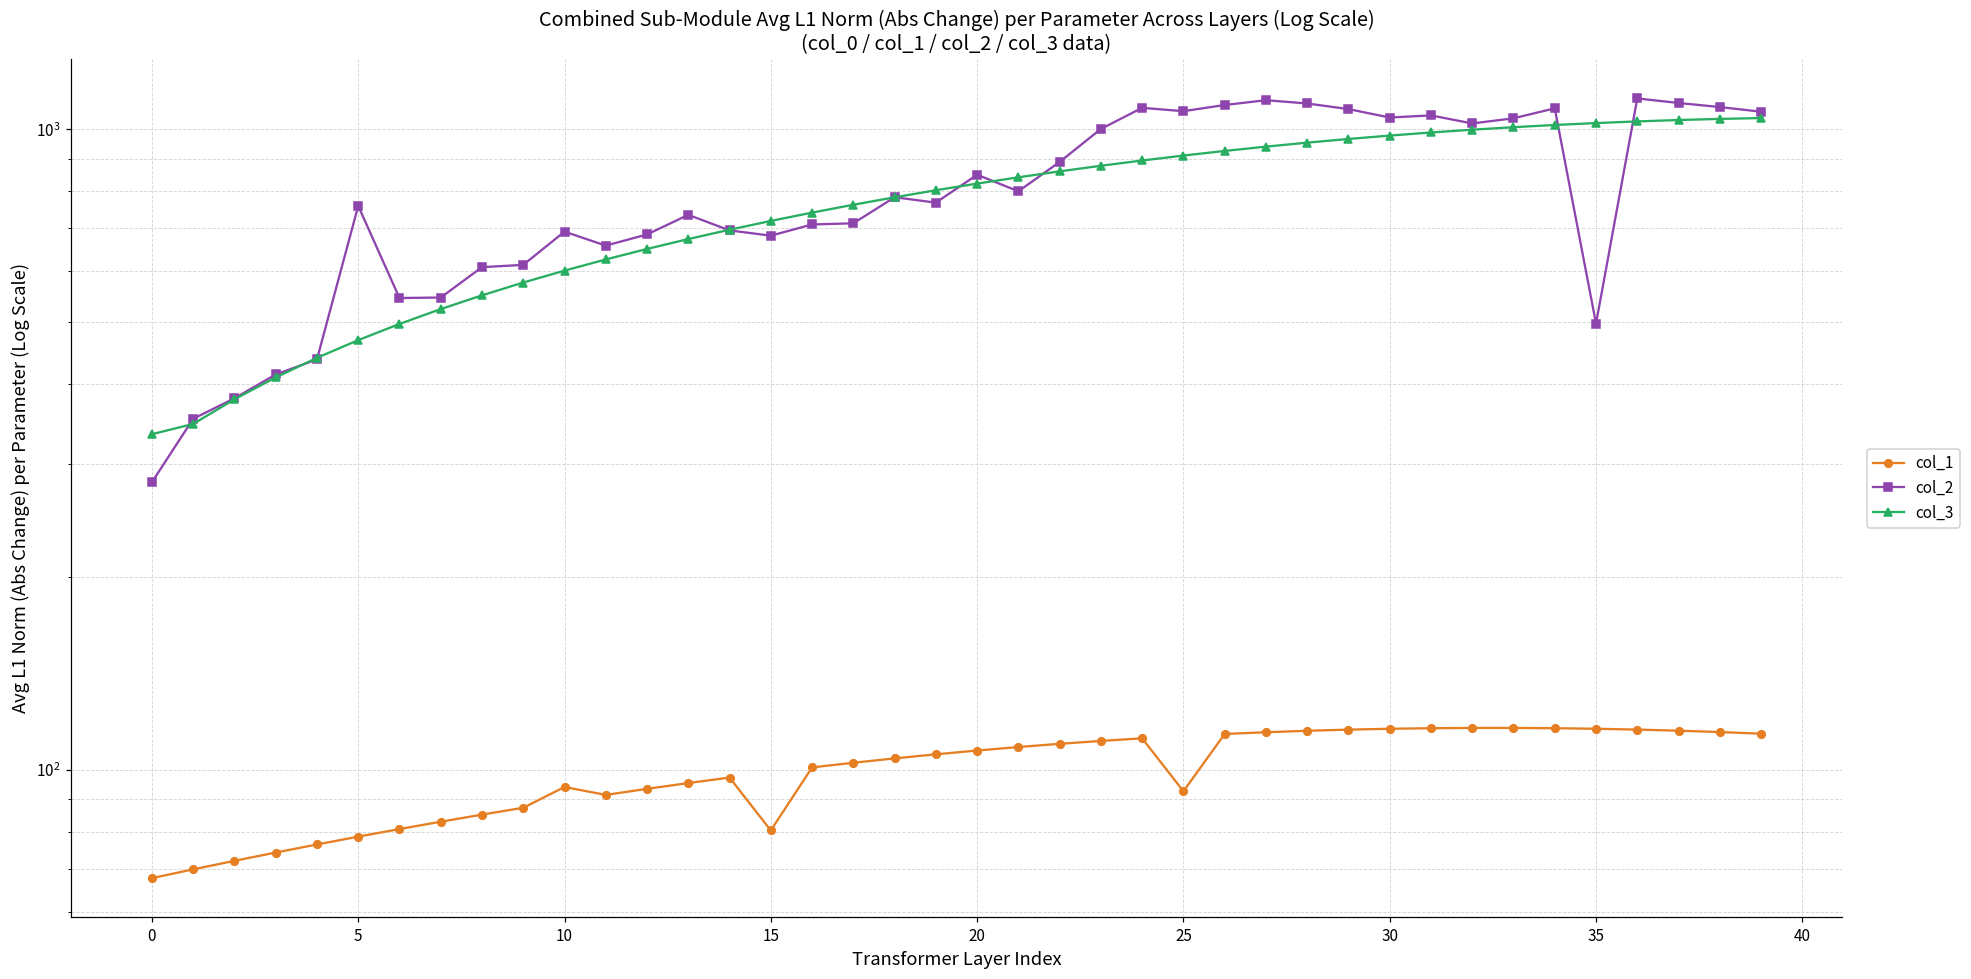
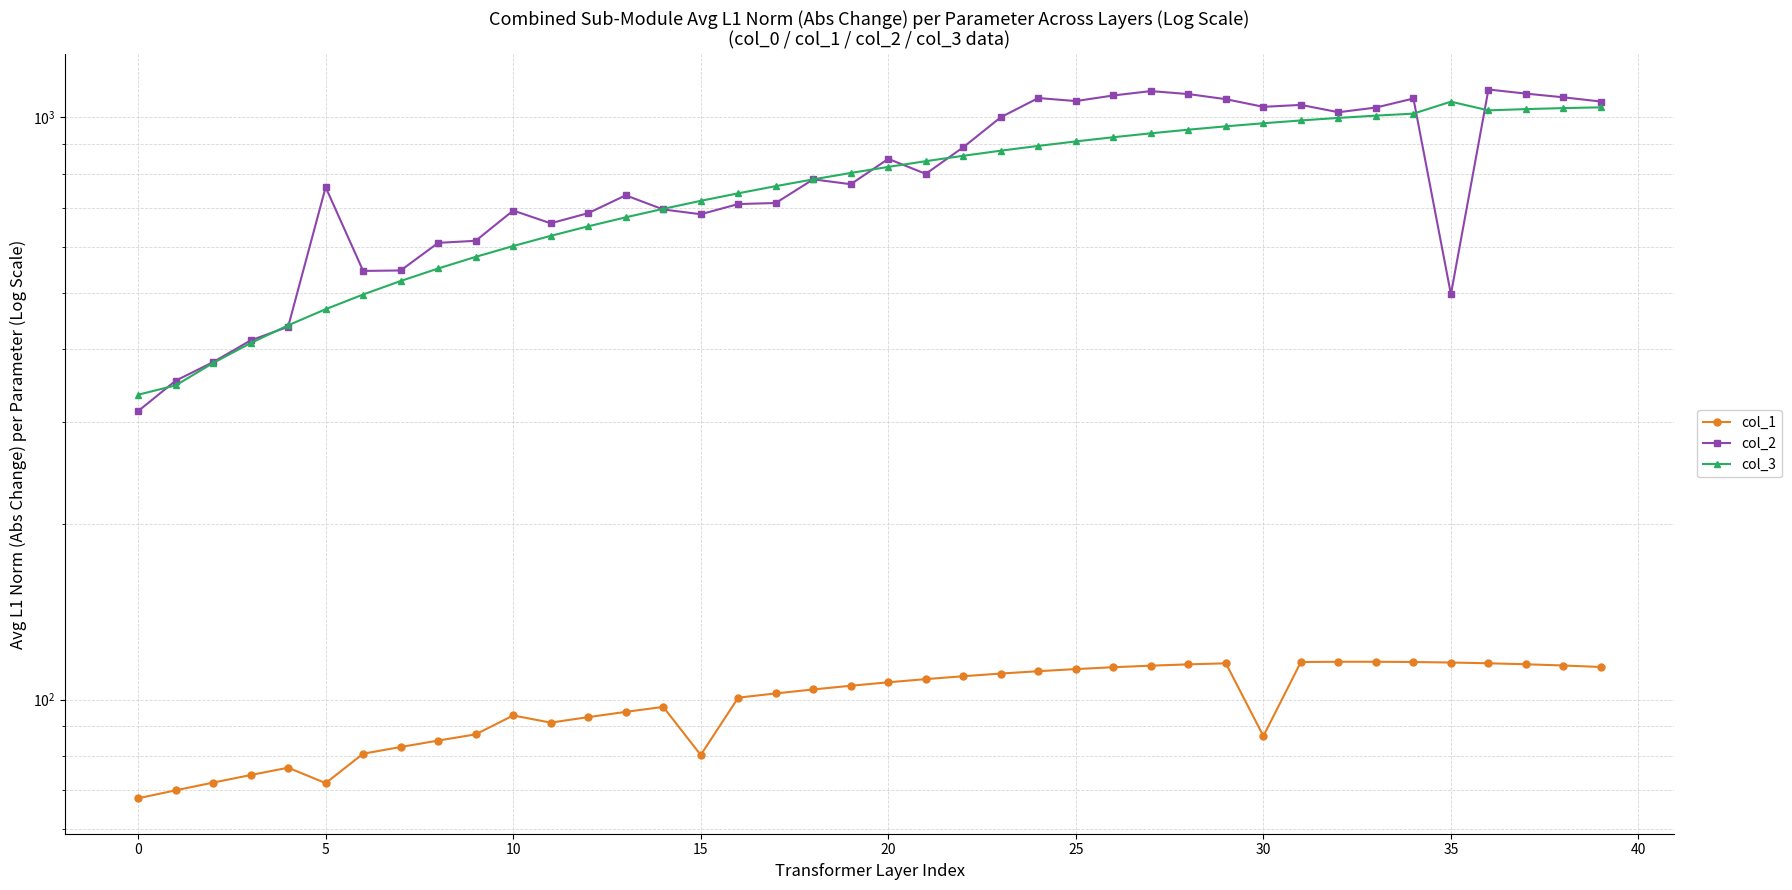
col_2, 0: 280 -> 310
col_1, 5: 79 -> 72
col_1, 25: 92 -> 113
col_1, 30: 116 -> 87
col_3, 35: 1020 -> 1060
